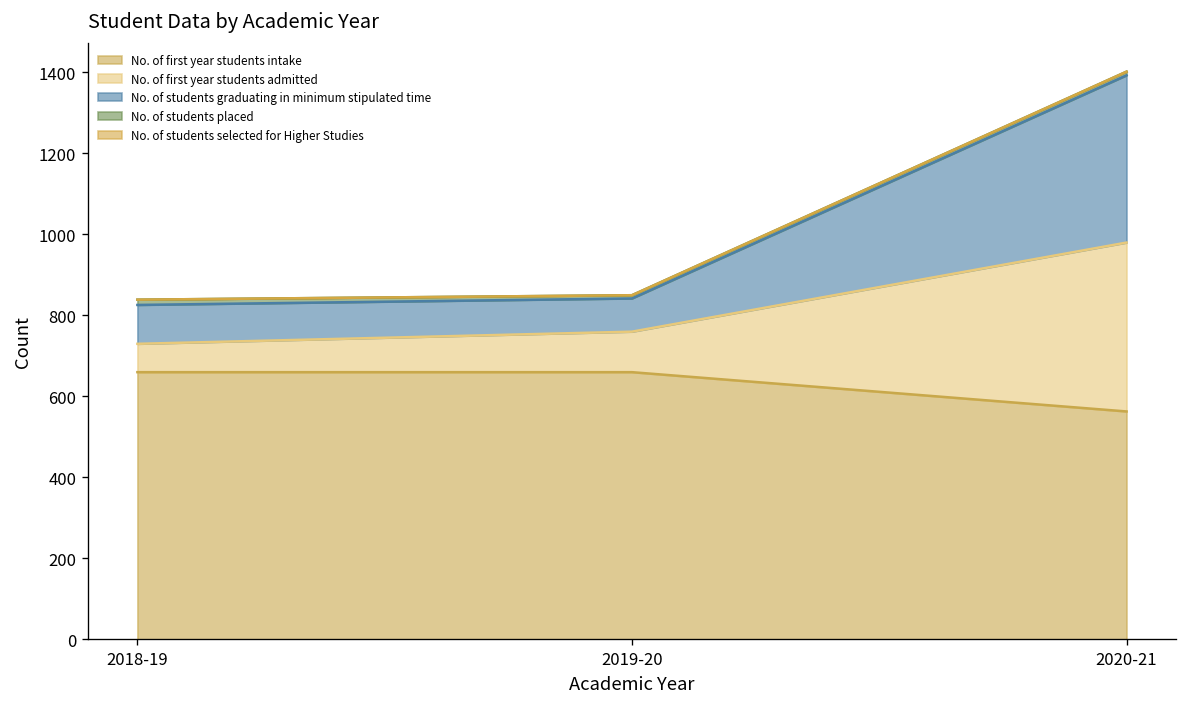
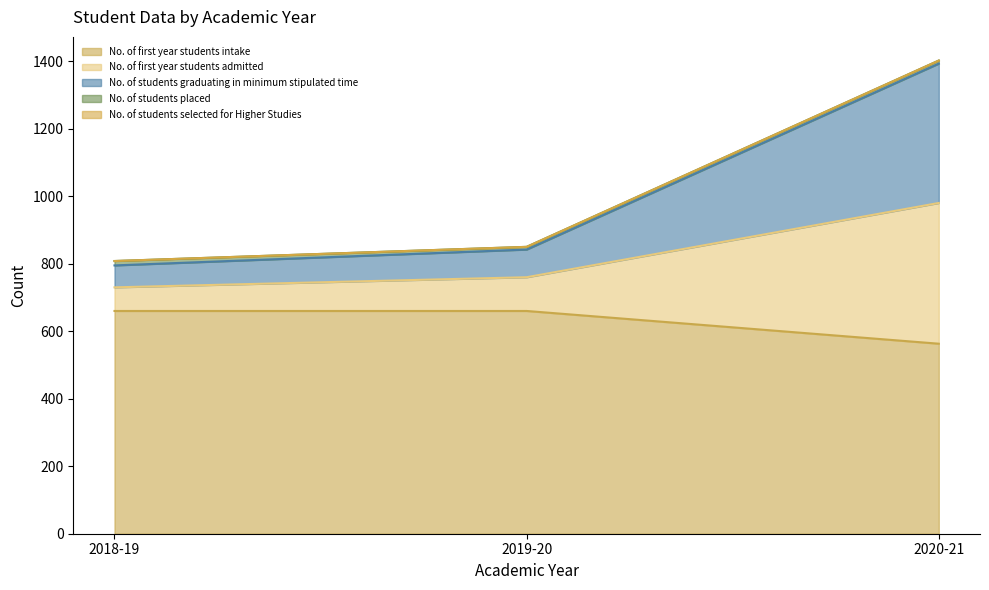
No. of students graduating in minimum stipulated time, 2018-19: 100 -> 70
